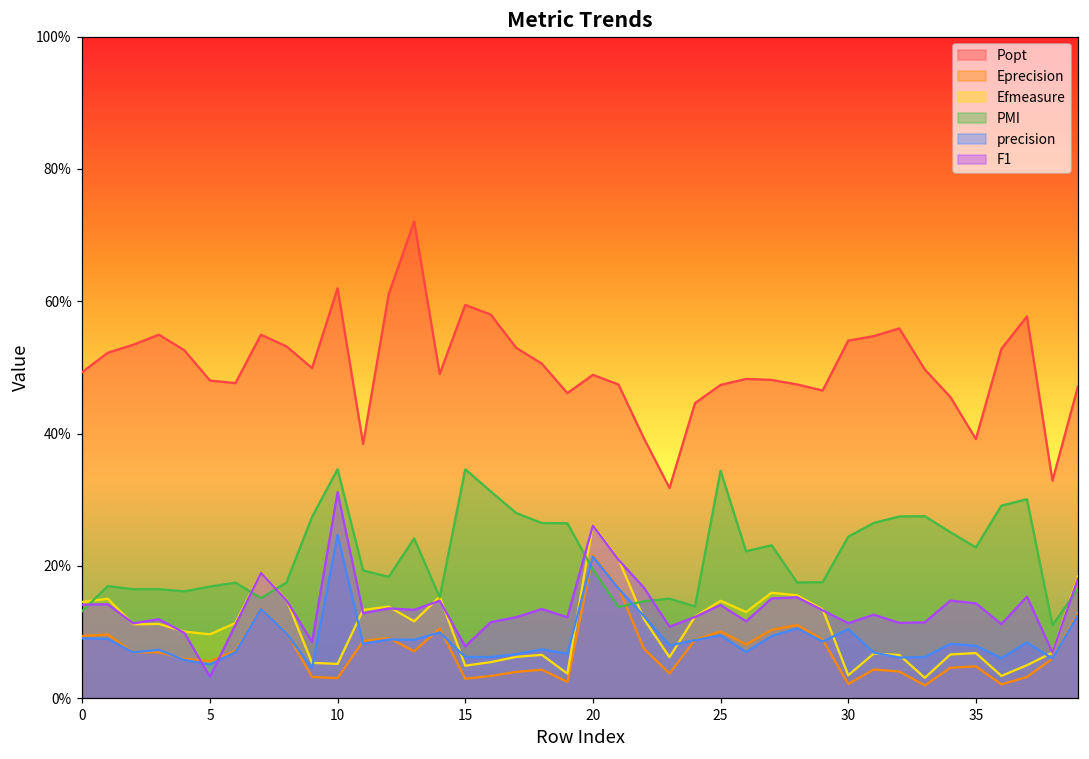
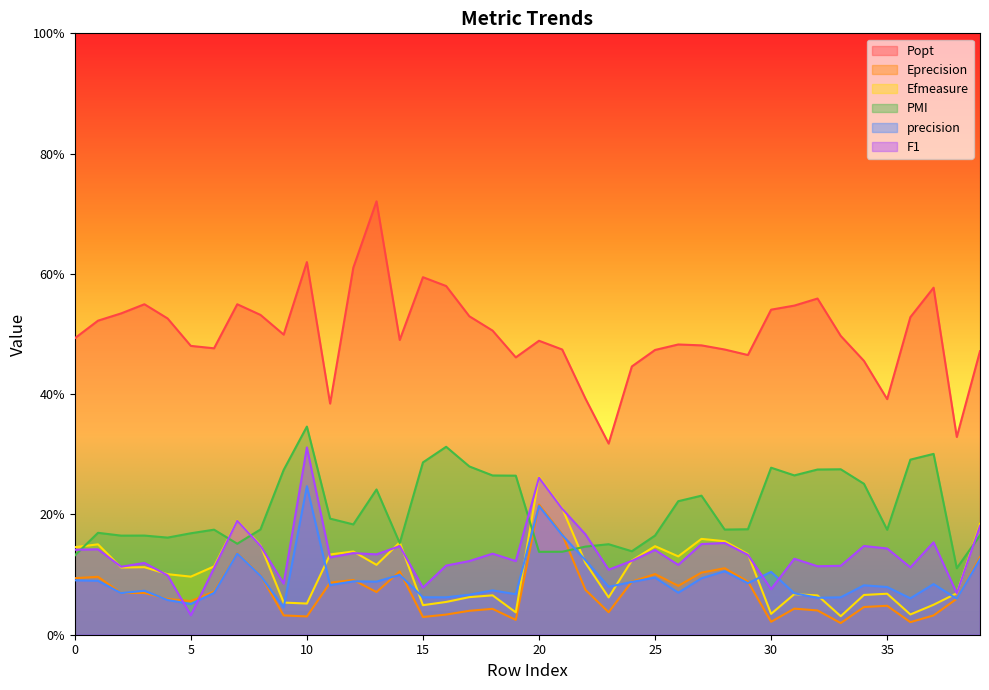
PMI, 15: 35% -> 29%
PMI, 20: 19% -> 14%
PMI, 25: 34% -> 16%
PMI, 30: 24% -> 28%
F1, 30: 11% -> 8%
PMI, 35: 23% -> 17%
